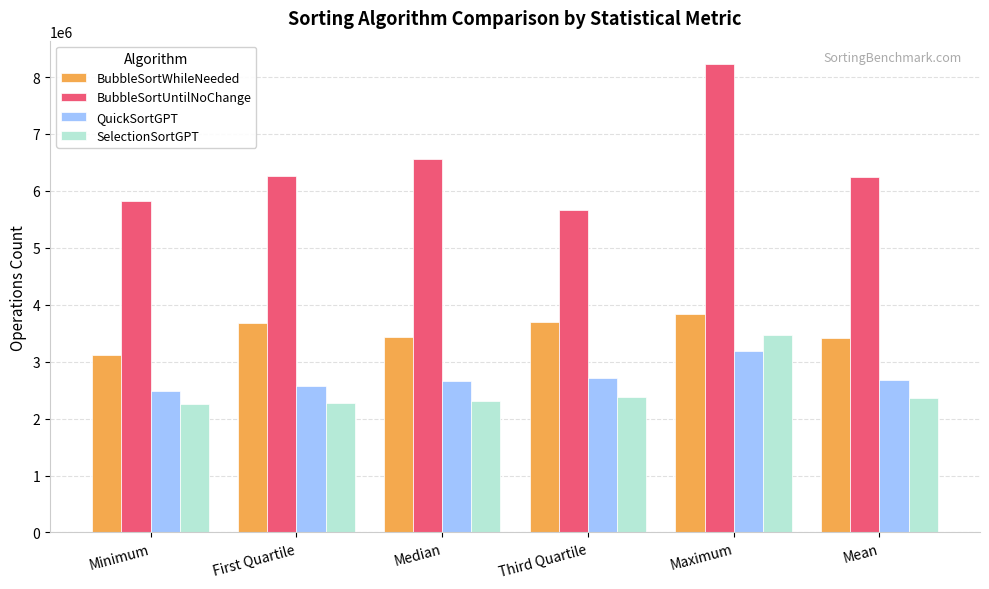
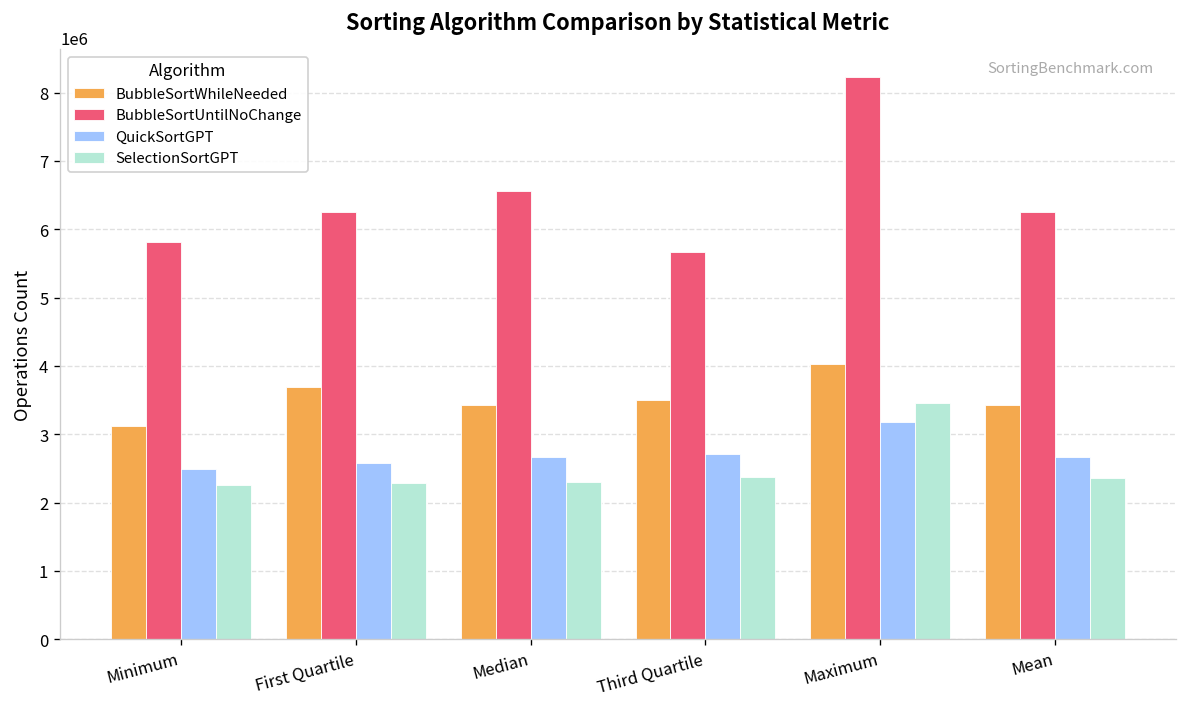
BubbleSortWhileNeeded, Third Quartile: 3700000 -> 3500000
BubbleSortWhileNeeded, Maximum: 3800000 -> 4000000
